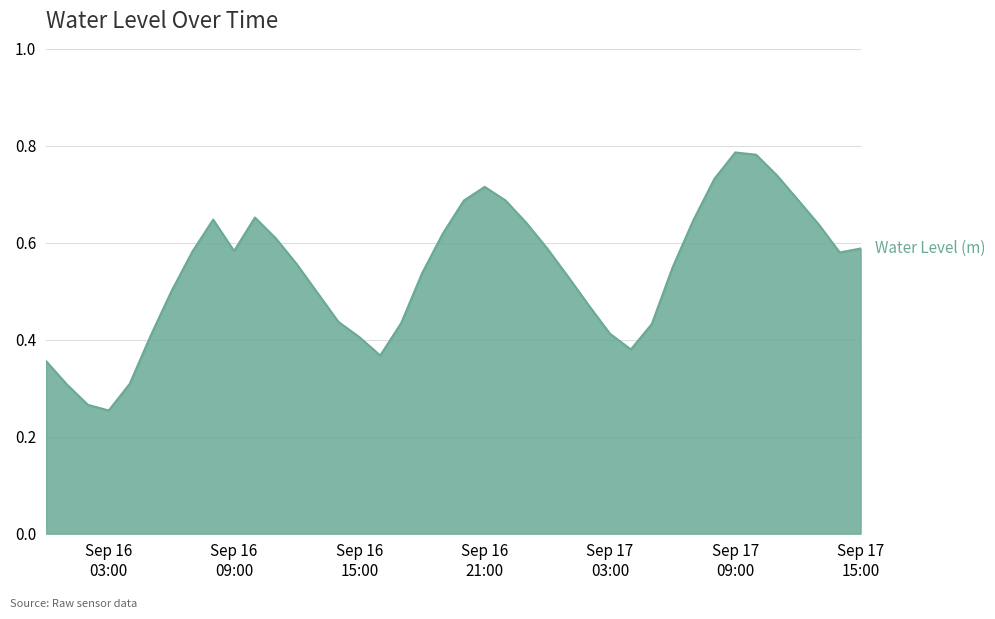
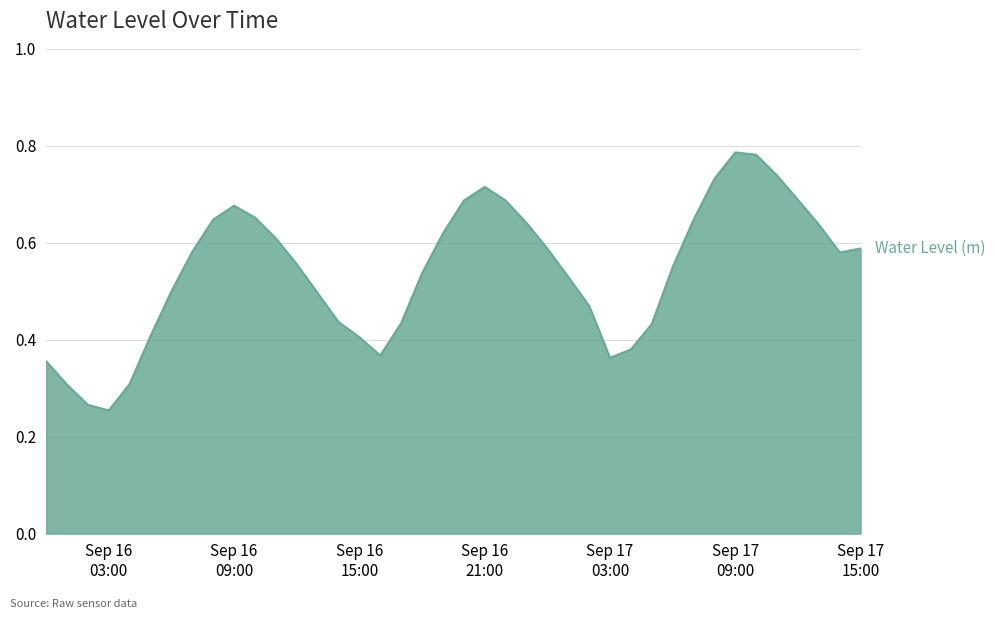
Sep 16 09:00: 0.58 -> 0.68
Sep 17 03:00: 0.41 -> 0.36
